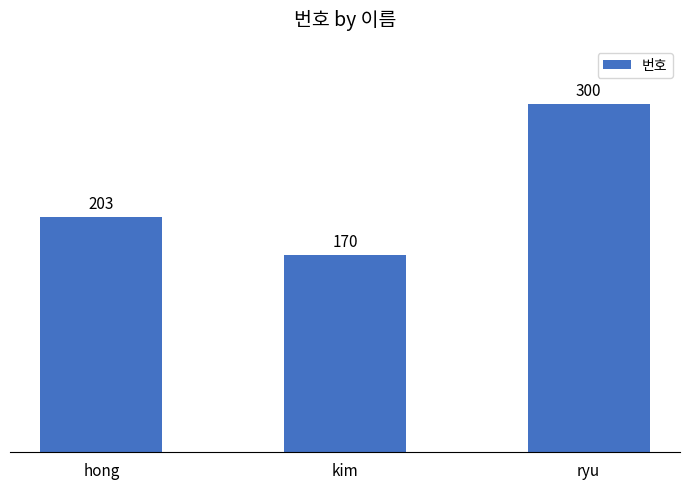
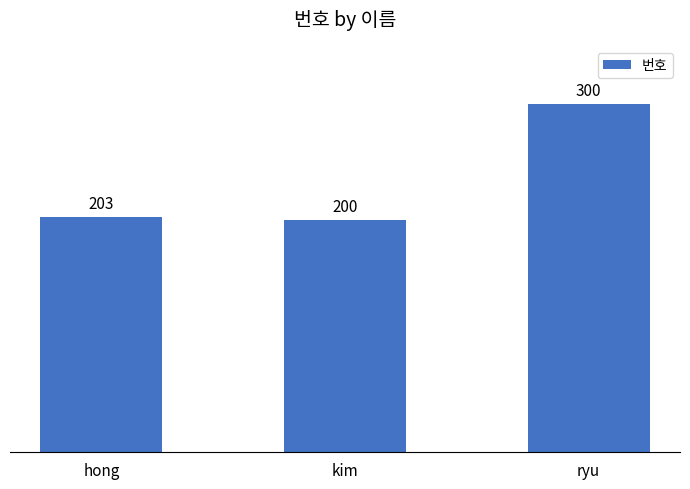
kim: 170 -> 200
